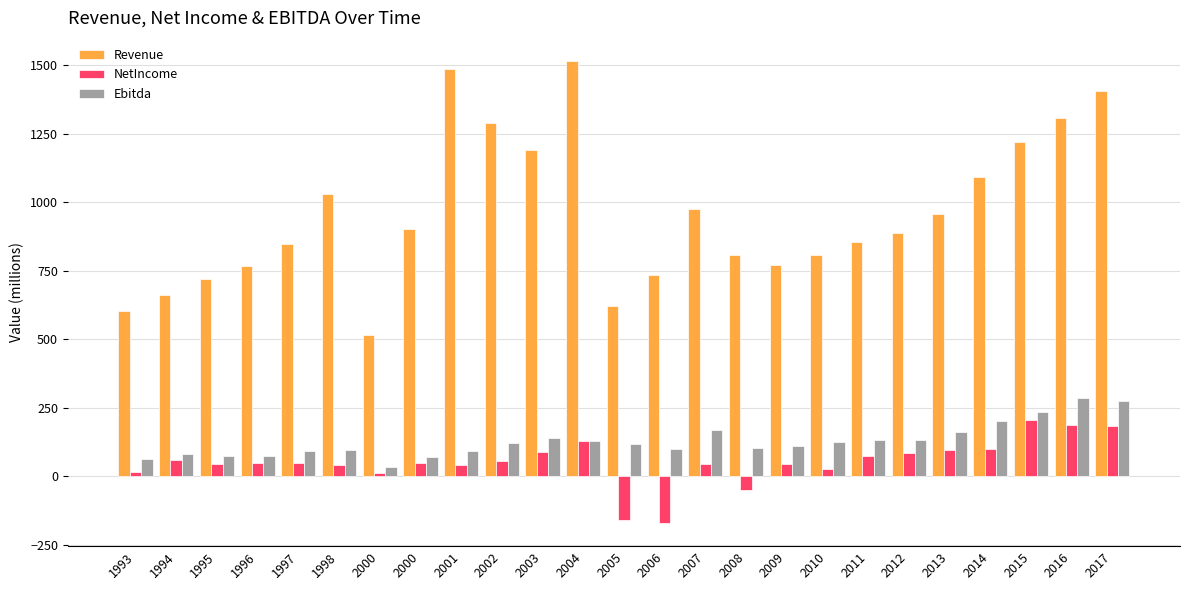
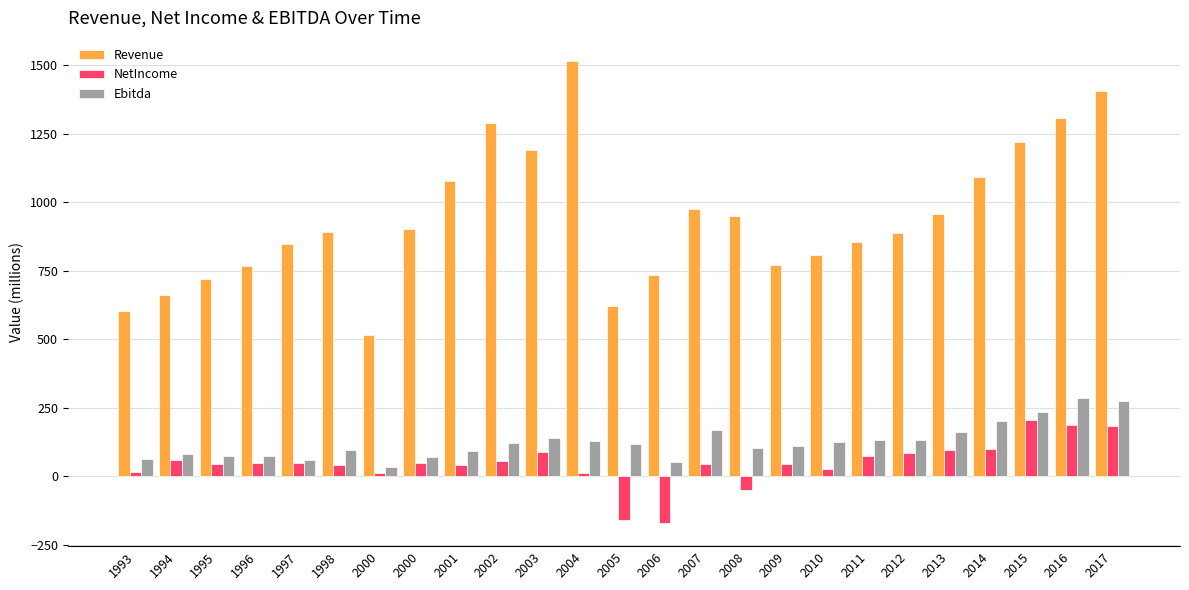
Ebitda, 1997: 90 -> 60
Revenue, 1998: 1030 -> 890
Revenue, 2001: 1480 -> 1080
NetIncome, 2004: 130 -> 10
Ebitda, 2006: 100 -> 50
Revenue, 2008: 810 -> 950
